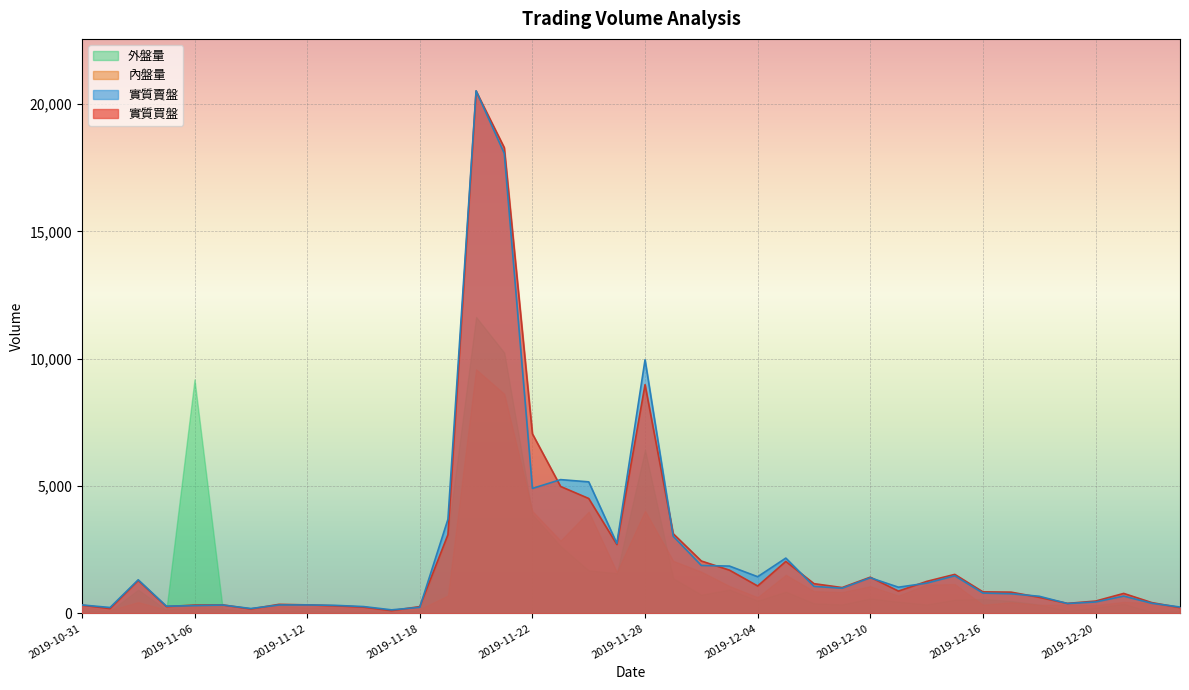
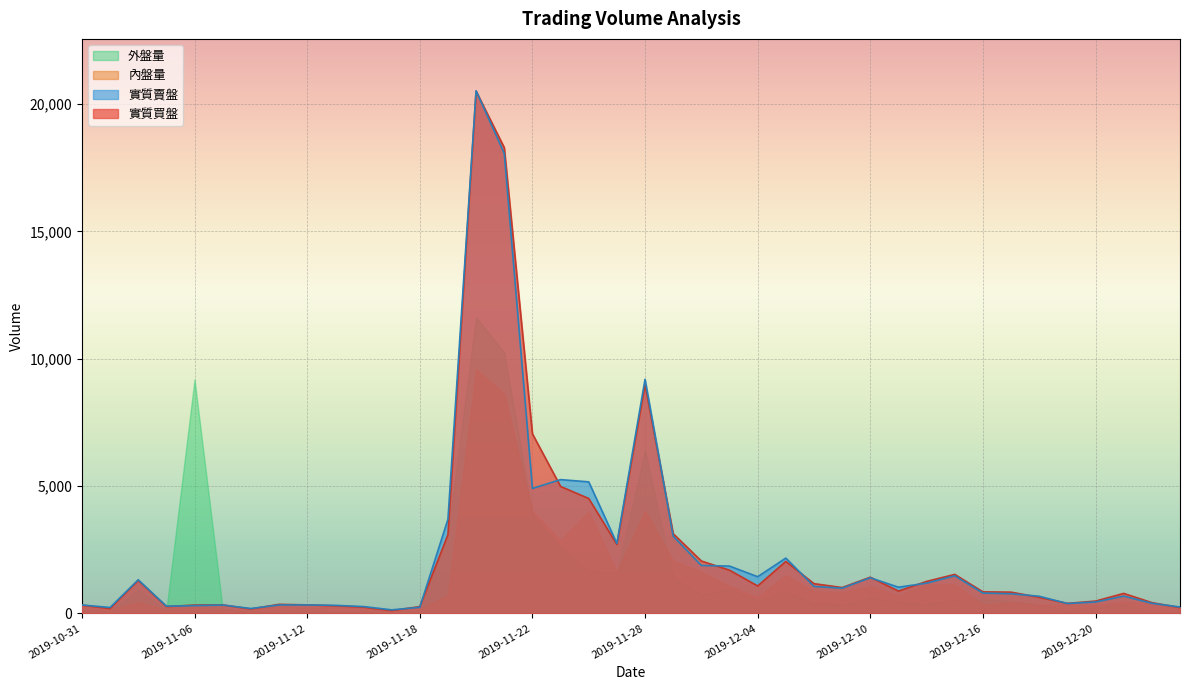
實質賣盤, 2019-11-28: 10,000 -> 9,200
